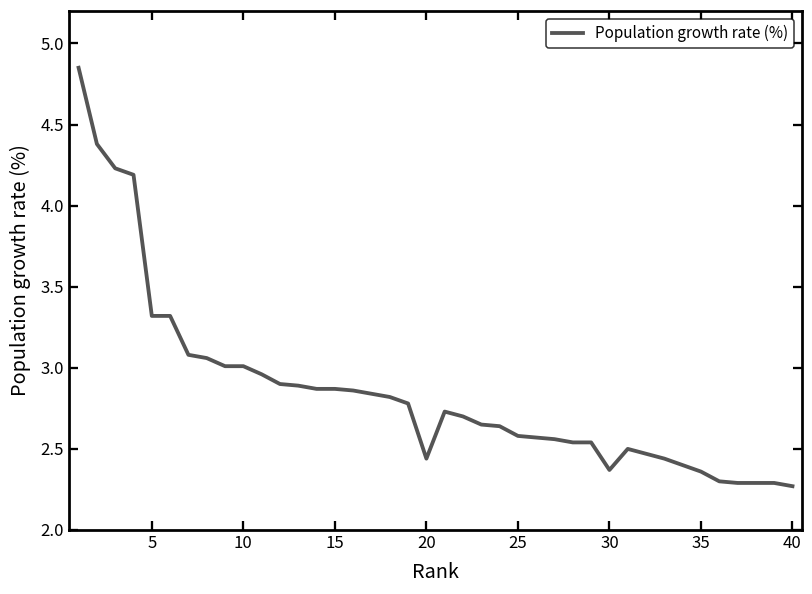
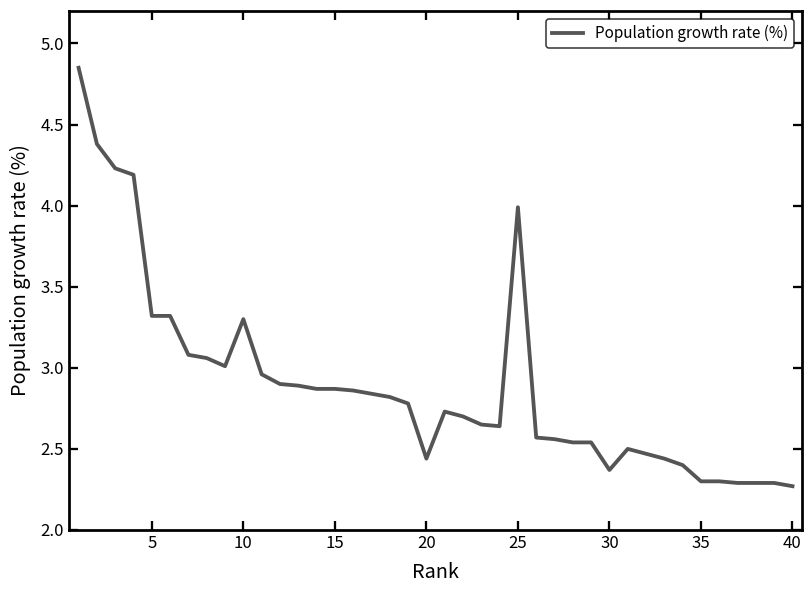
10: 3.01 -> 3.30
25: 2.58 -> 3.99
35: 2.36 -> 2.30
